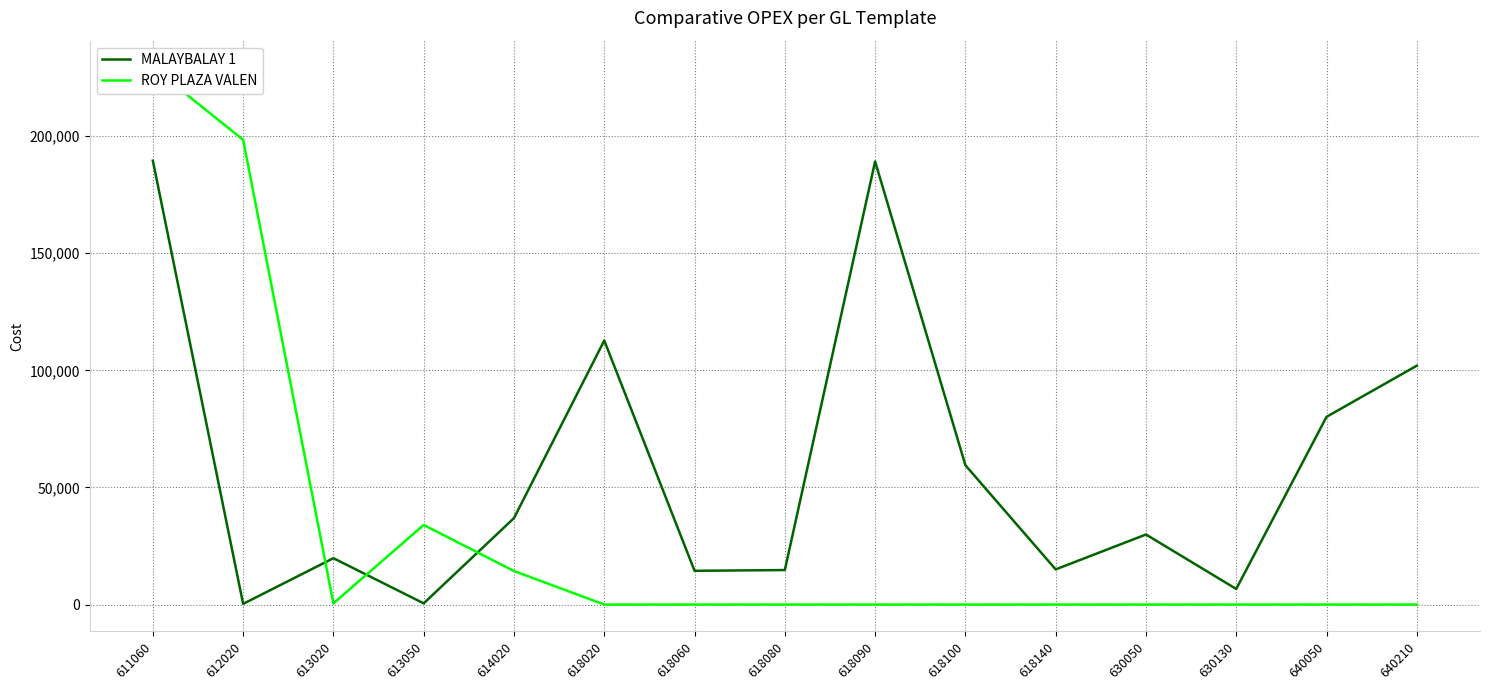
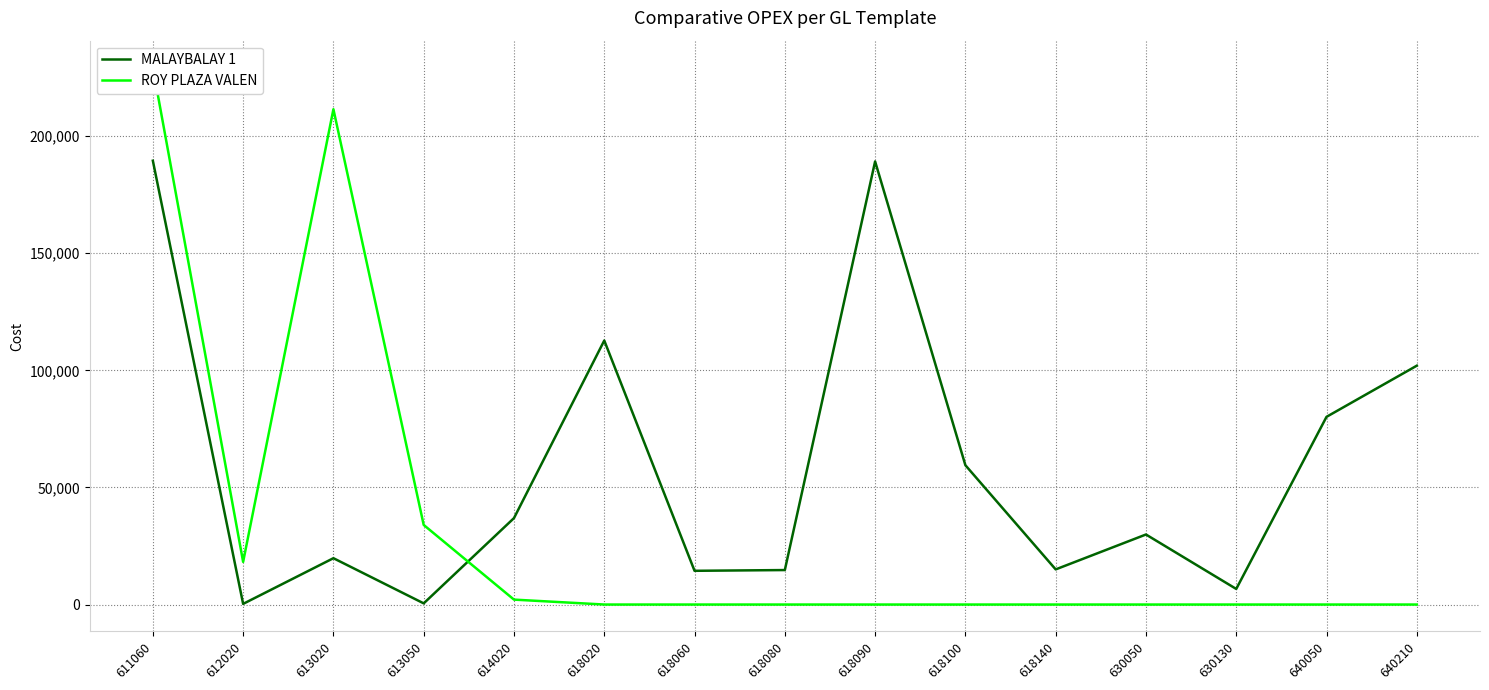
ROY PLAZA VALEN, 612020: 198,000 -> 18,000
ROY PLAZA VALEN, 613020: 1,000 -> 211,000
ROY PLAZA VALEN, 614020: 14,000 -> 2,000
